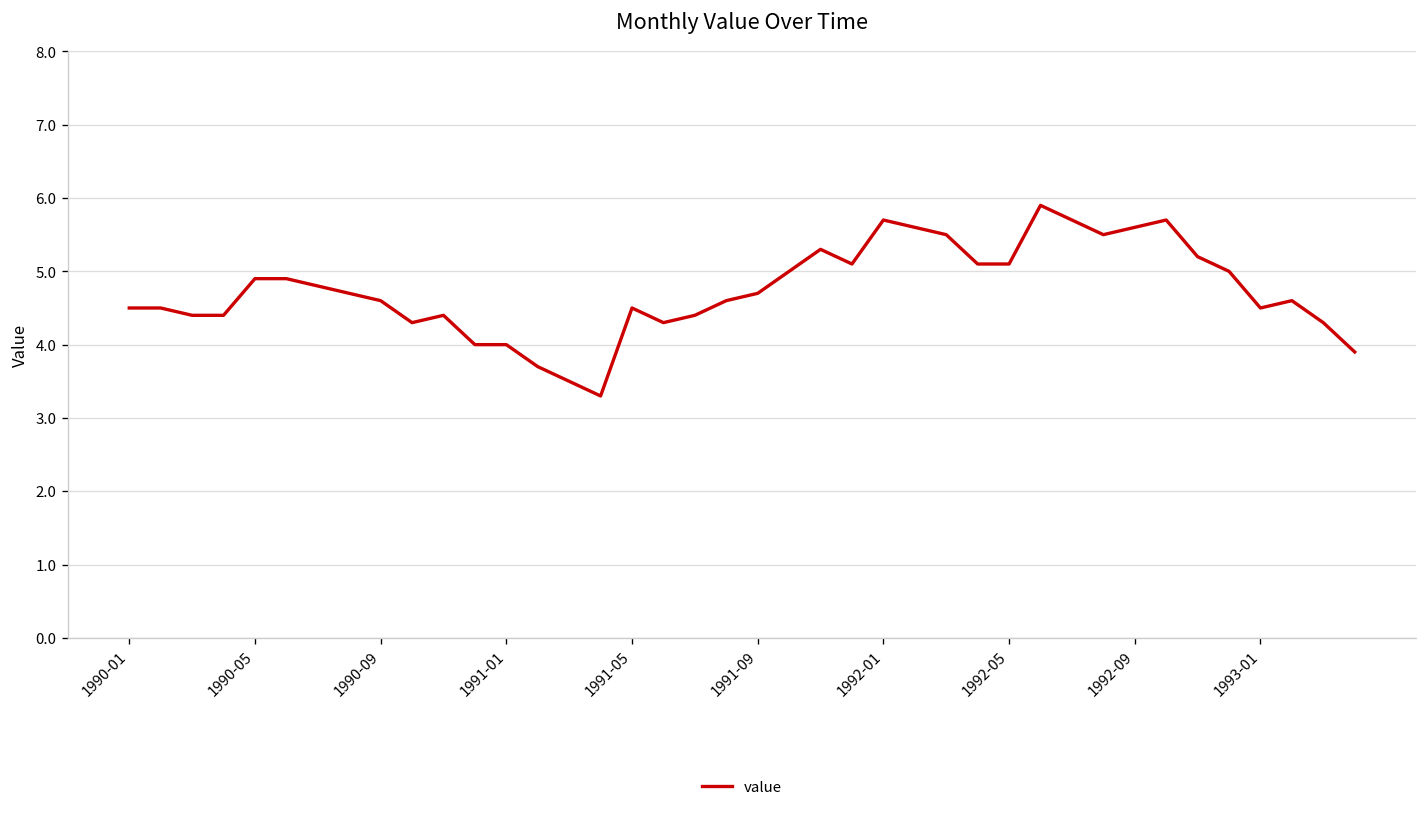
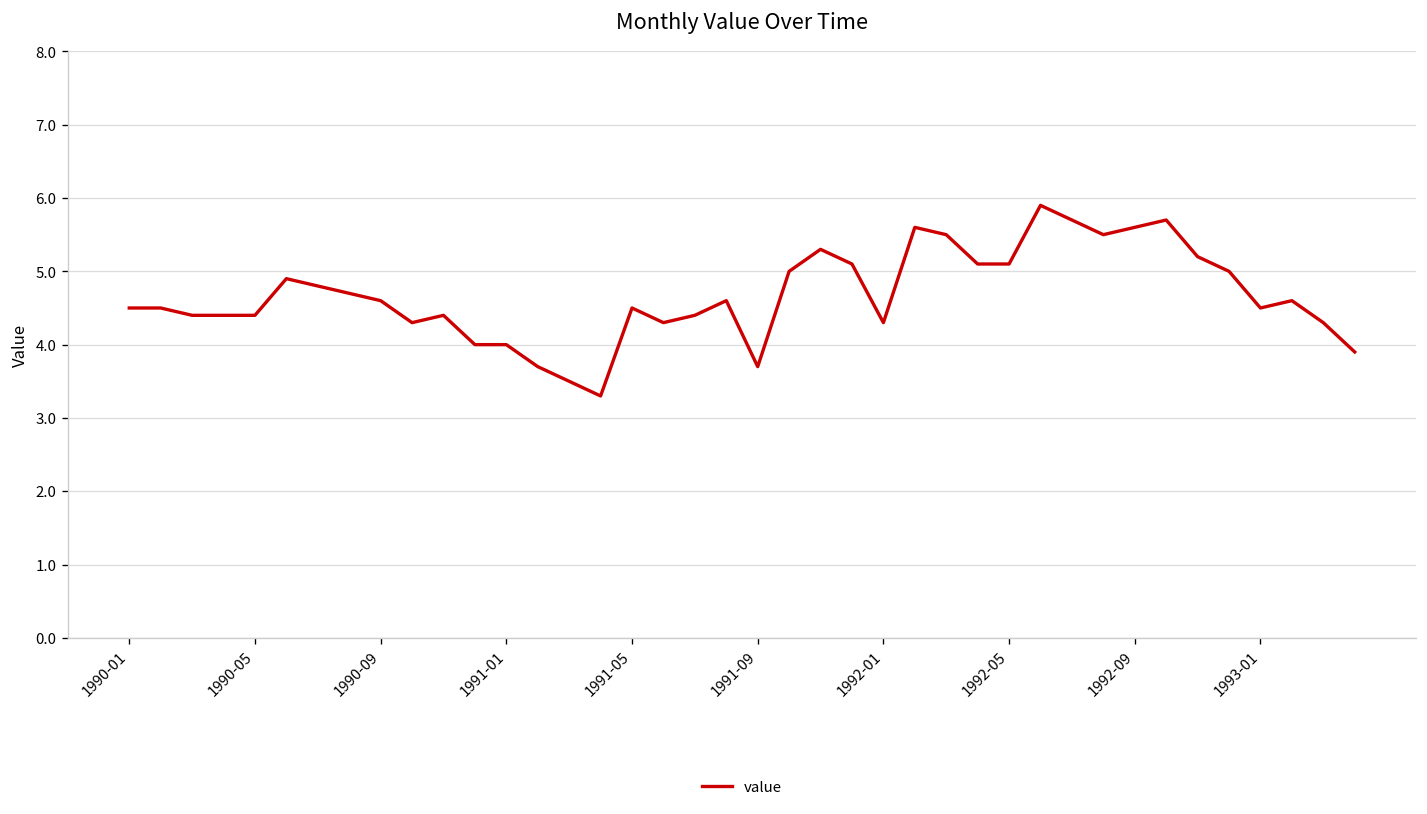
1990-05: 4.9 -> 4.4
1991-09: 4.7 -> 3.7
1992-01: 5.7 -> 4.3
